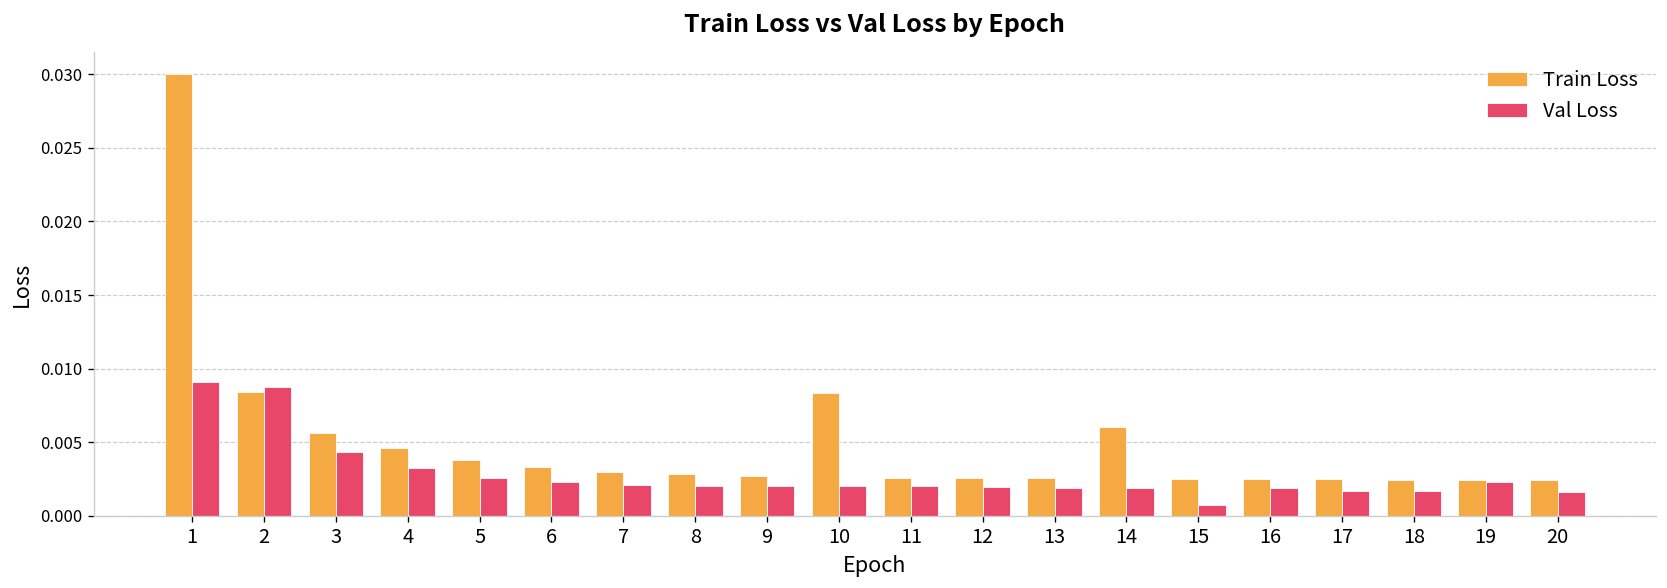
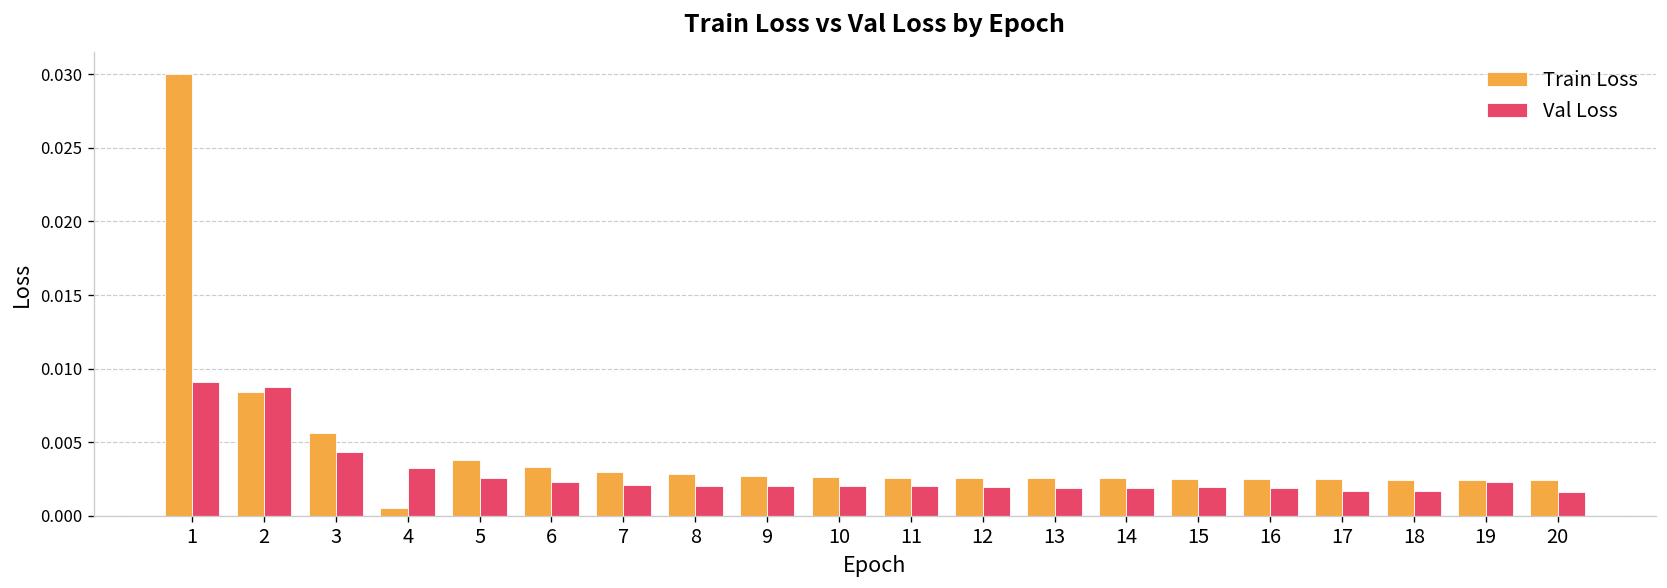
Train Loss, 4: 0.0046 -> 0.0005
Train Loss, 10: 0.0084 -> 0.0027
Train Loss, 14: 0.0060 -> 0.0025
Val Loss, 15: 0.0007 -> 0.0020
